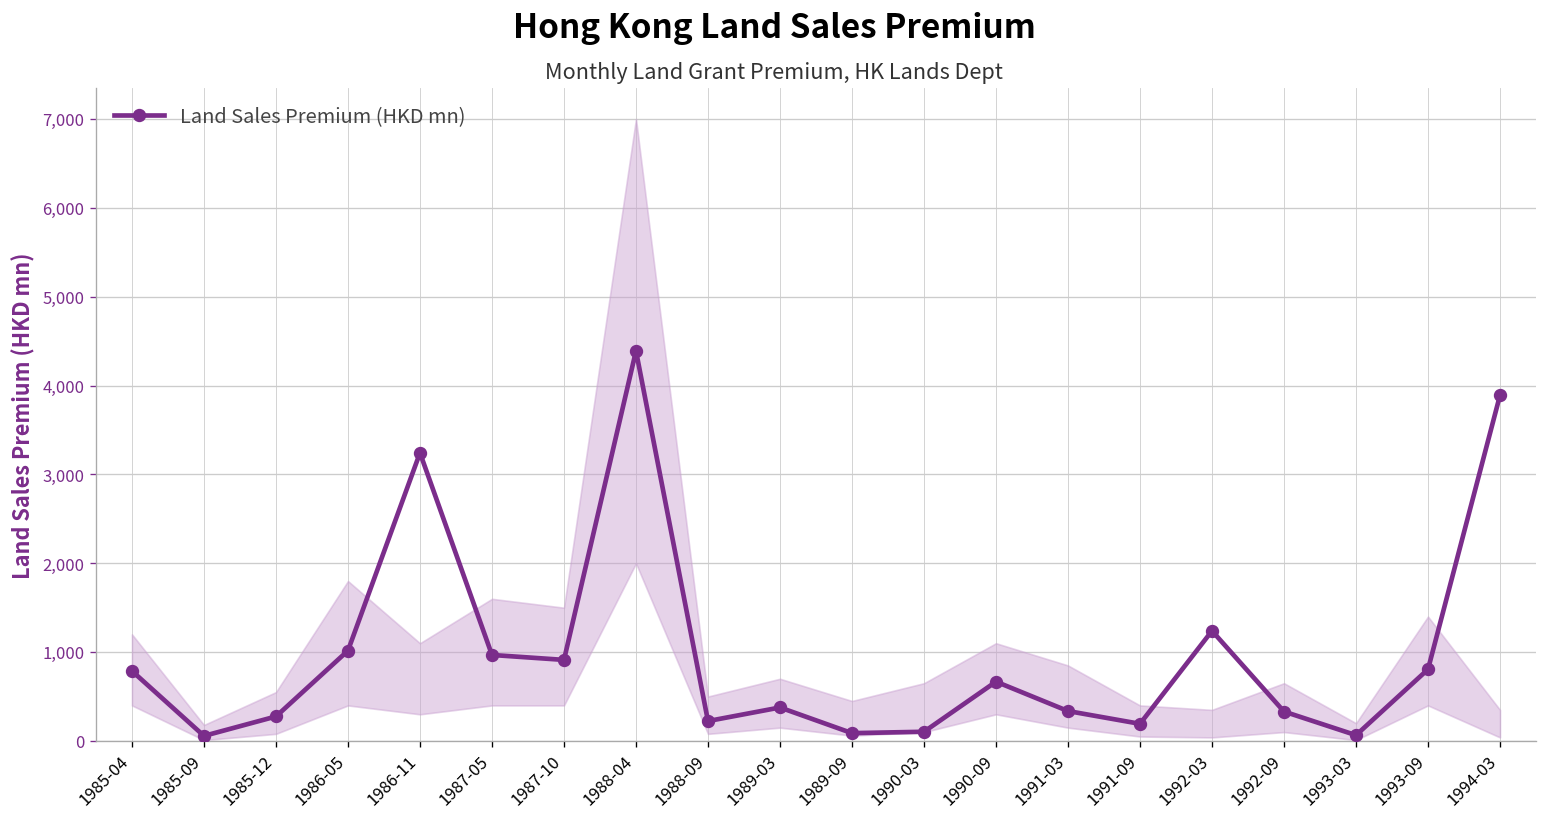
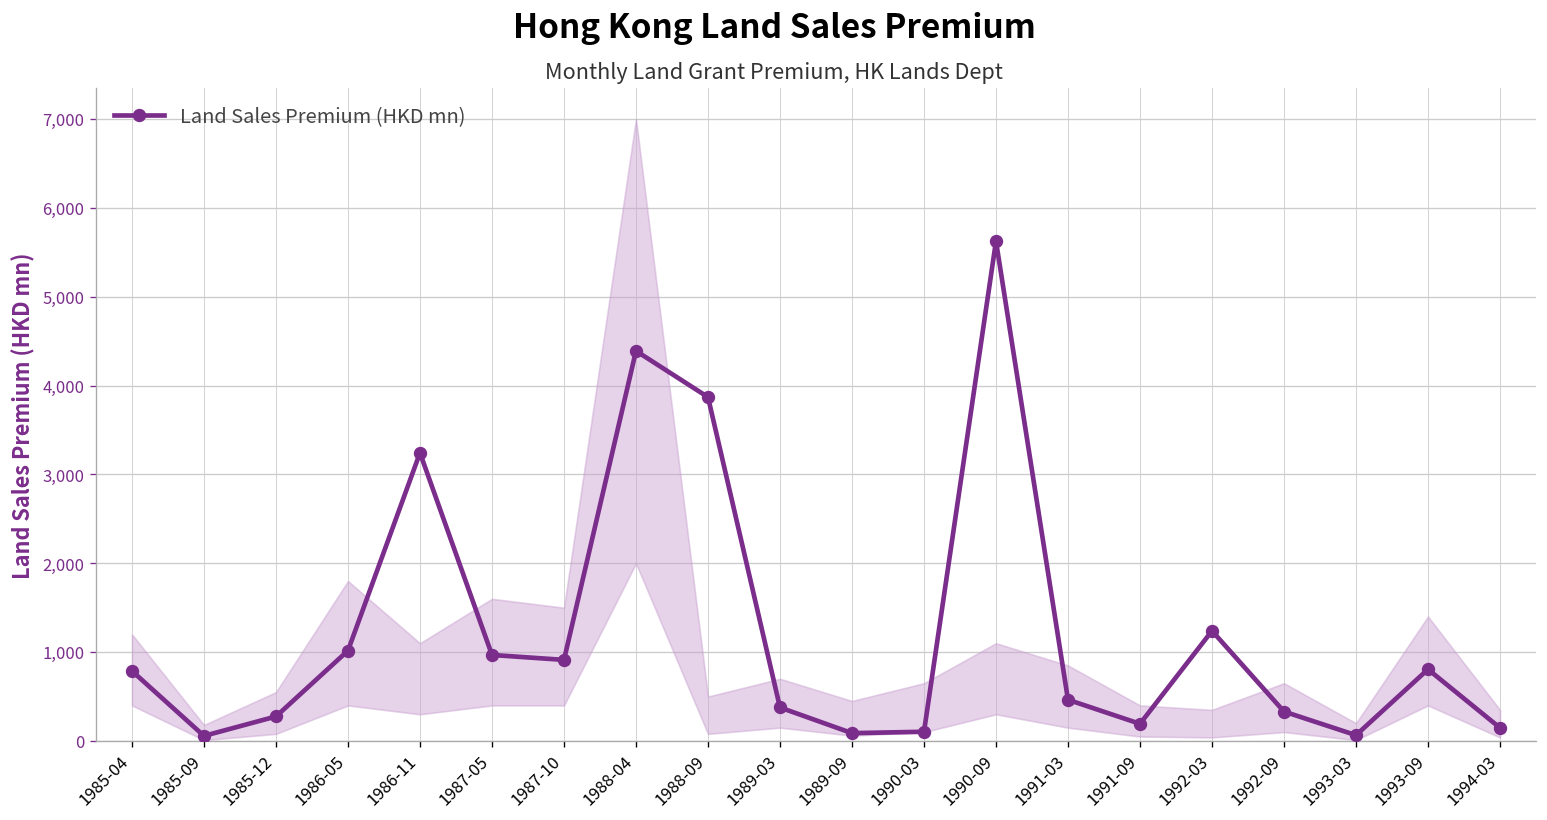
Land Sales Premium (HKD mn), 1988-09: 200 -> 3,900
Land Sales Premium (HKD mn), 1990-09: 700 -> 5,600
Land Sales Premium (HKD mn), 1991-03: 300 -> 500
Land Sales Premium (HKD mn), 1994-03: 3,900 -> 100
